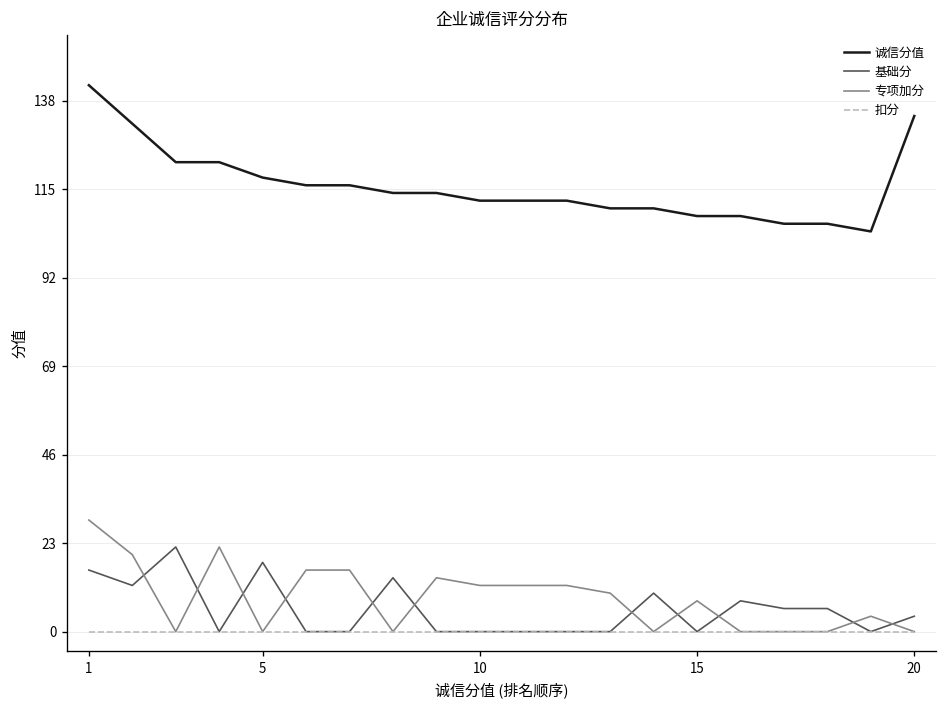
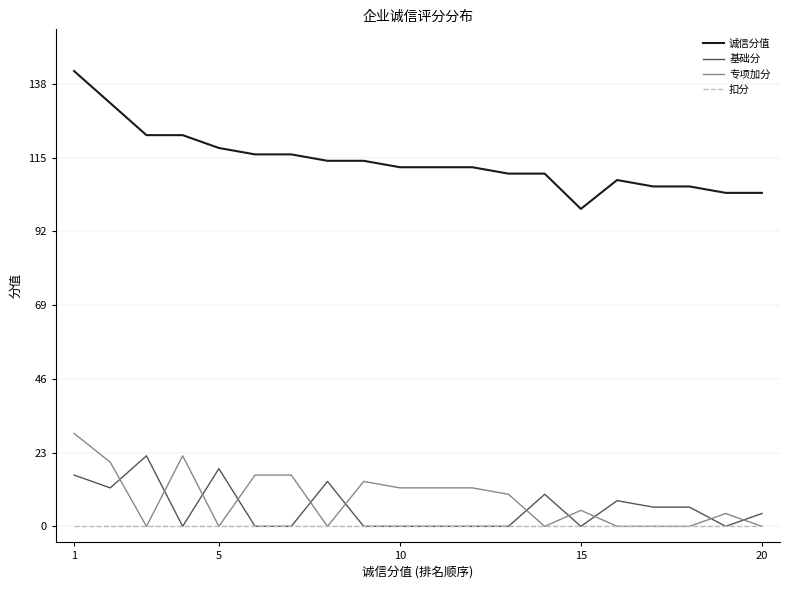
诚信分值, 15: 108 -> 99
专项加分, 15: 8 -> 5
诚信分值, 20: 134 -> 104
